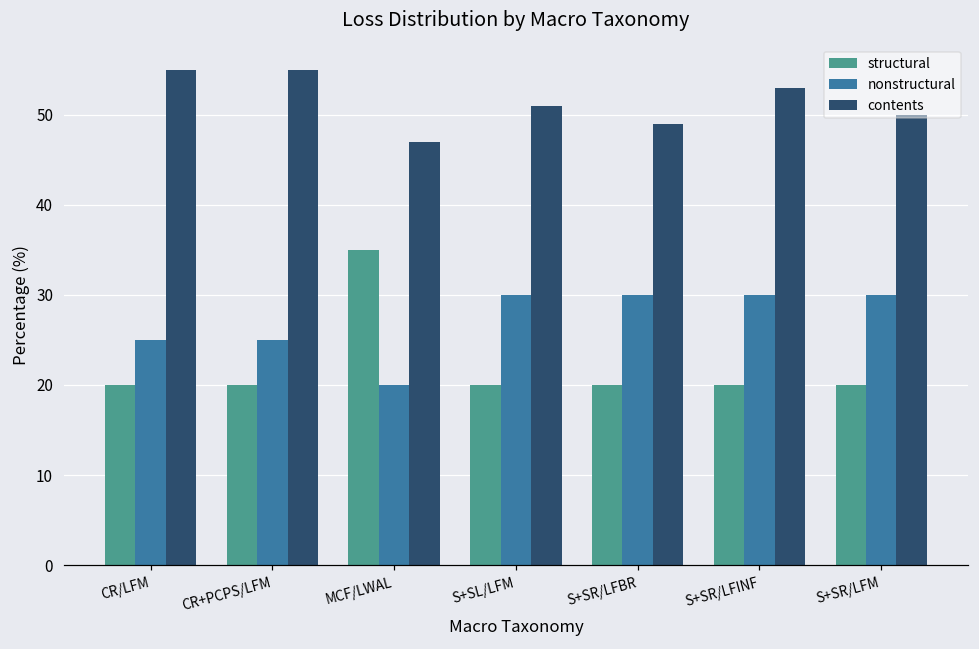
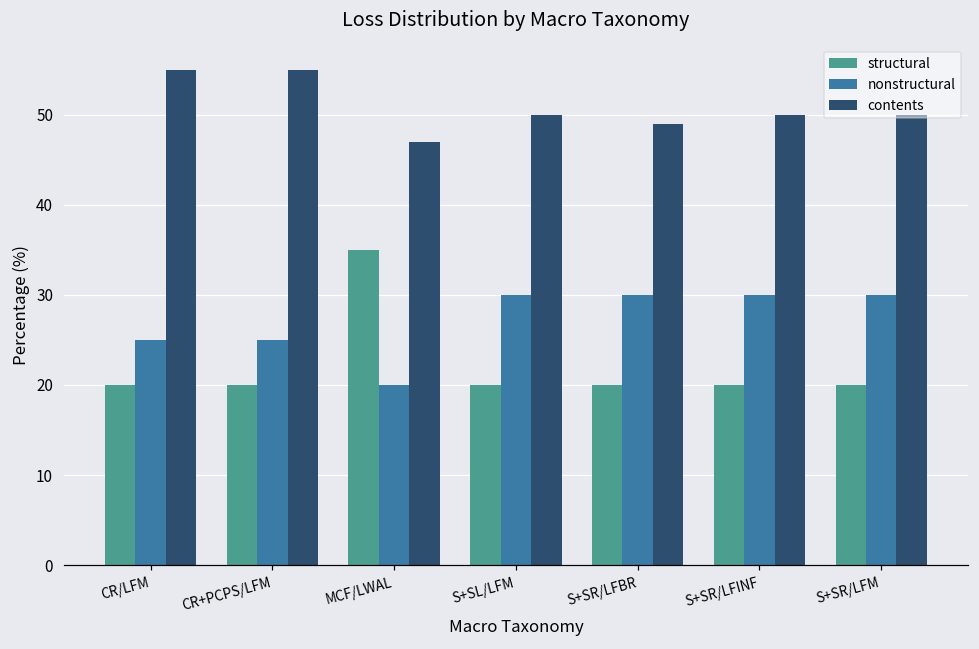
contents, S+SL/LFM: 51 -> 50
contents, S+SR/LFINF: 53 -> 50
